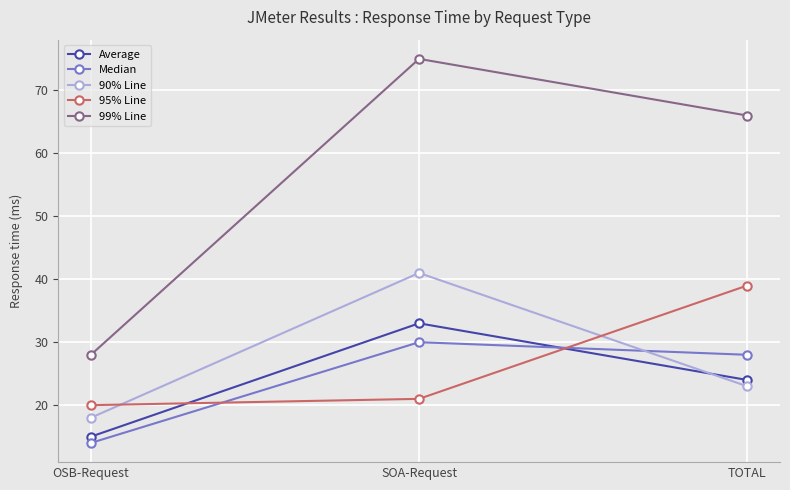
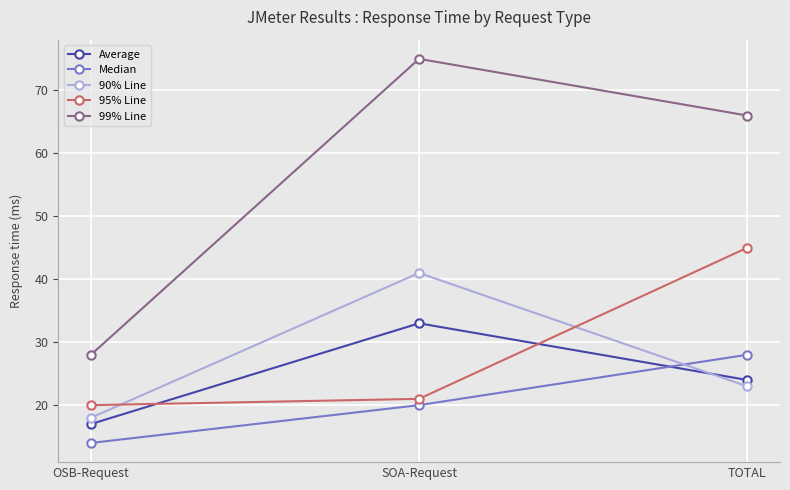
Average, OSB-Request: 15 -> 17
Median, SOA-Request: 30 -> 20
95% Line, TOTAL: 39 -> 45
